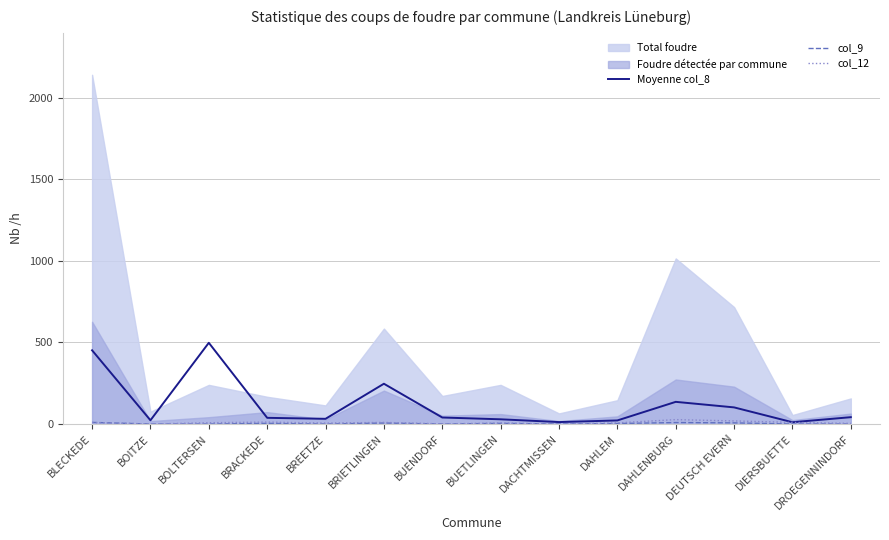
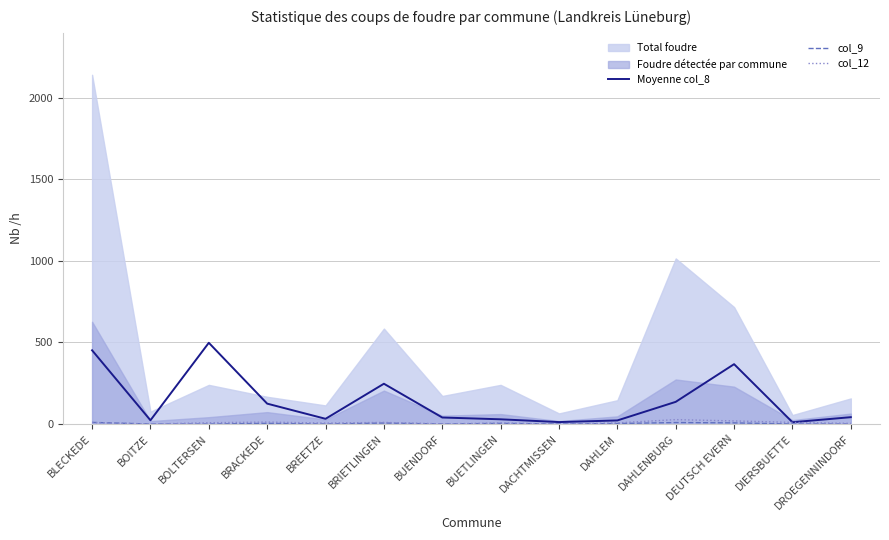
Moyenne col_8, BRACKEDE: 40 -> 130
Moyenne col_8, DEUTSCH EVERN: 100 -> 370
